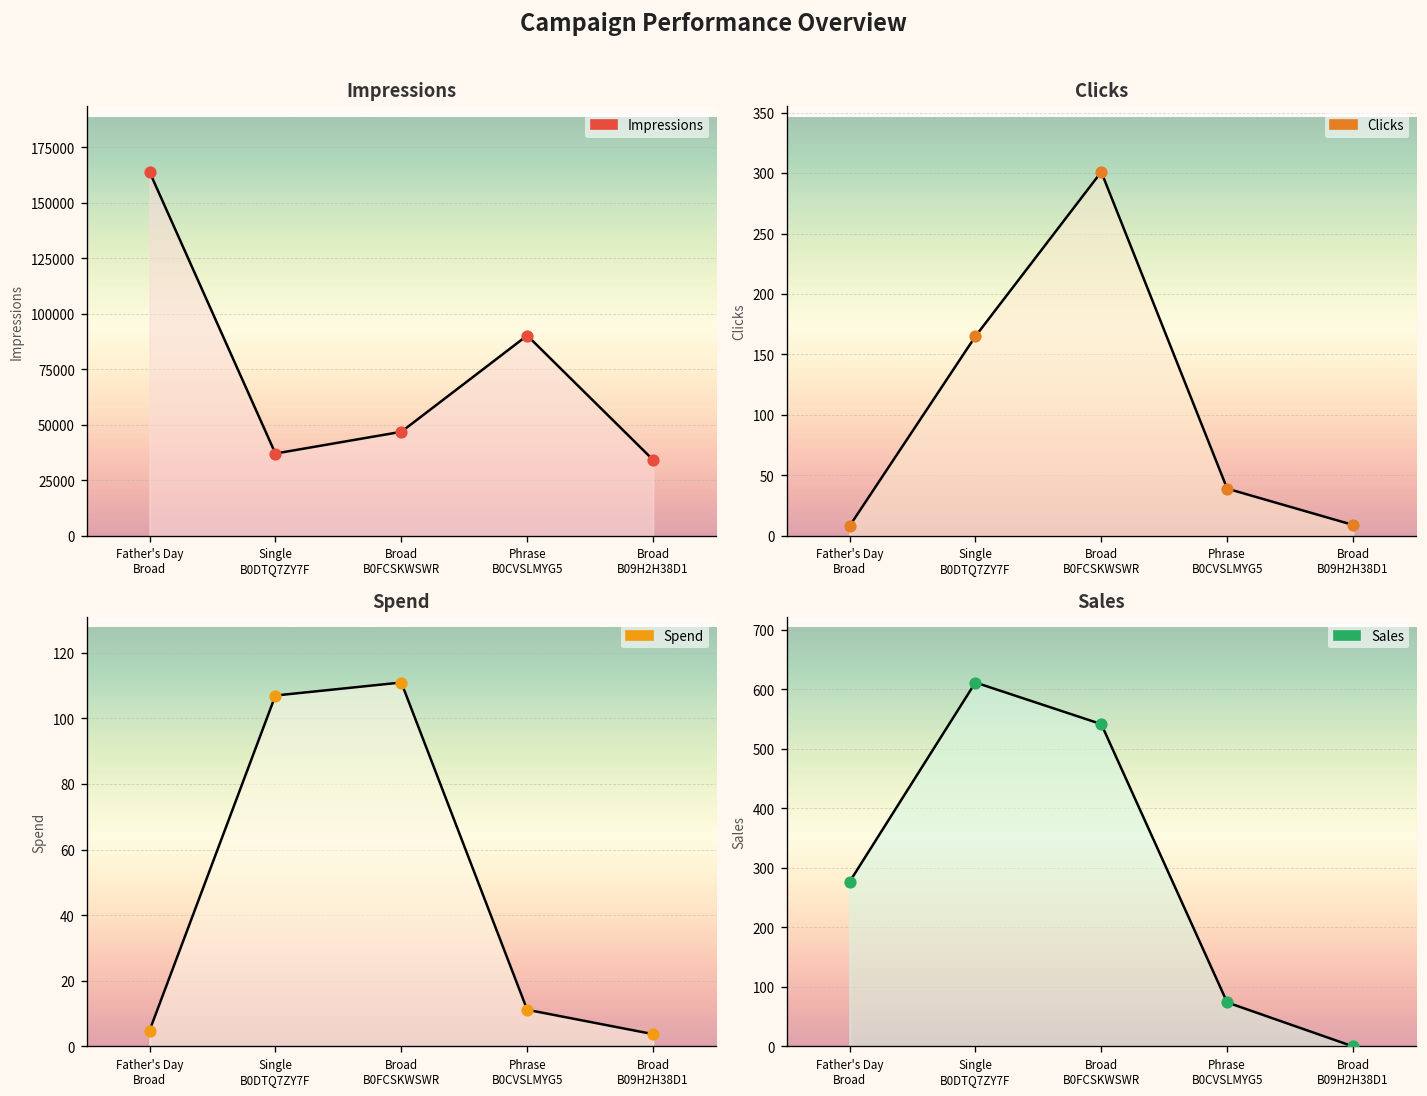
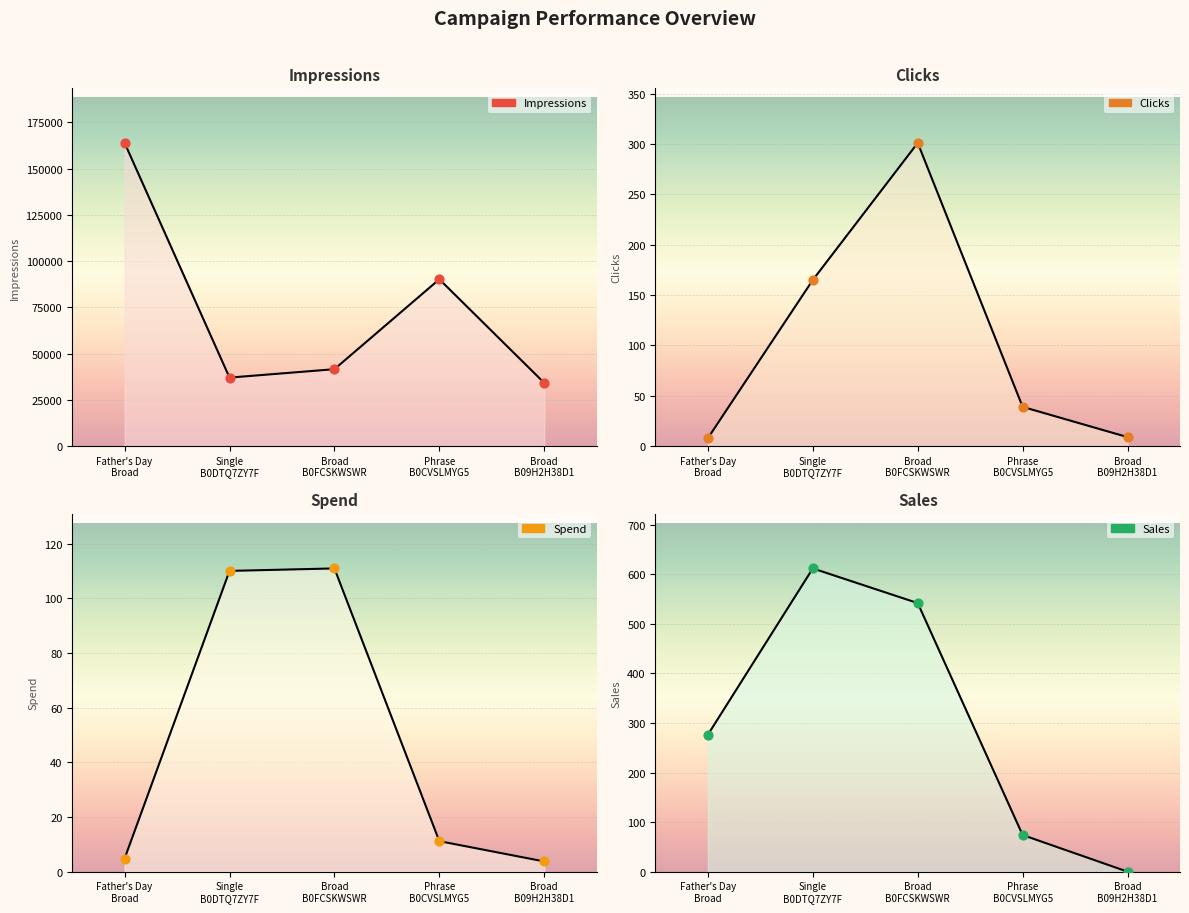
Impressions, Broad B0FCSKWSWR: 47000 -> 42000
Spend, Single B0DTQ7ZY7F: 107 -> 110
